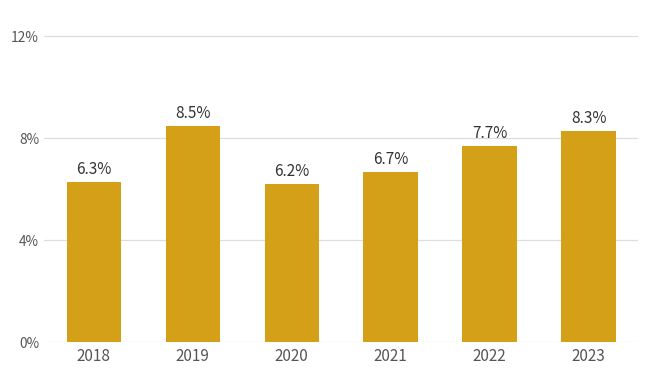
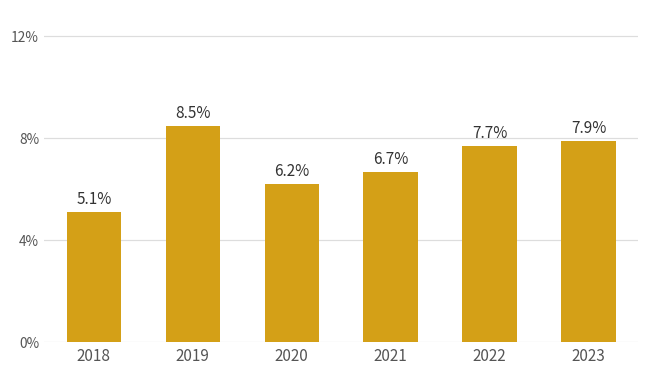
2018: 6.3% -> 5.1%
2023: 8.3% -> 7.9%
